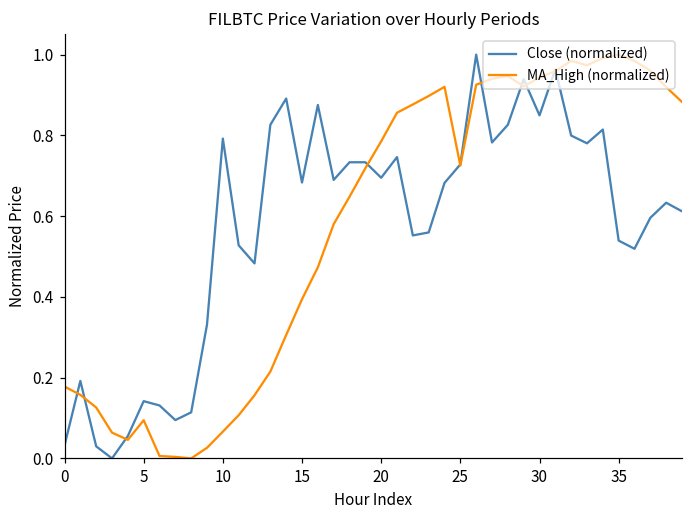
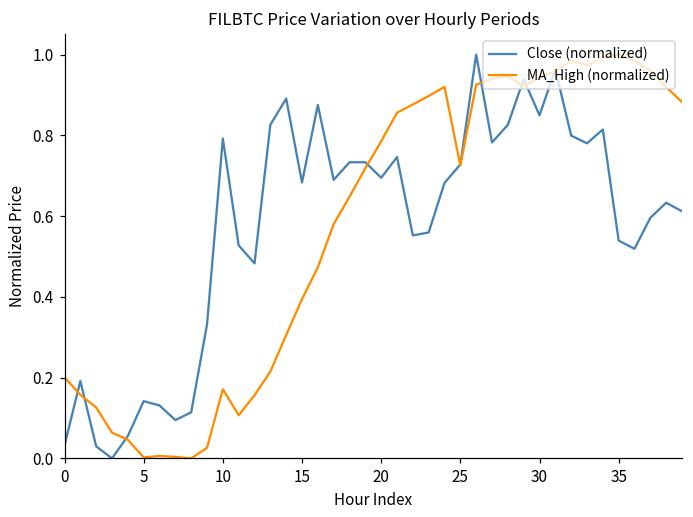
MA_High (normalized), 0: 0.18 -> 0.20
MA_High (normalized), 5: 0.09 -> 0.00
MA_High (normalized), 10: 0.07 -> 0.17
